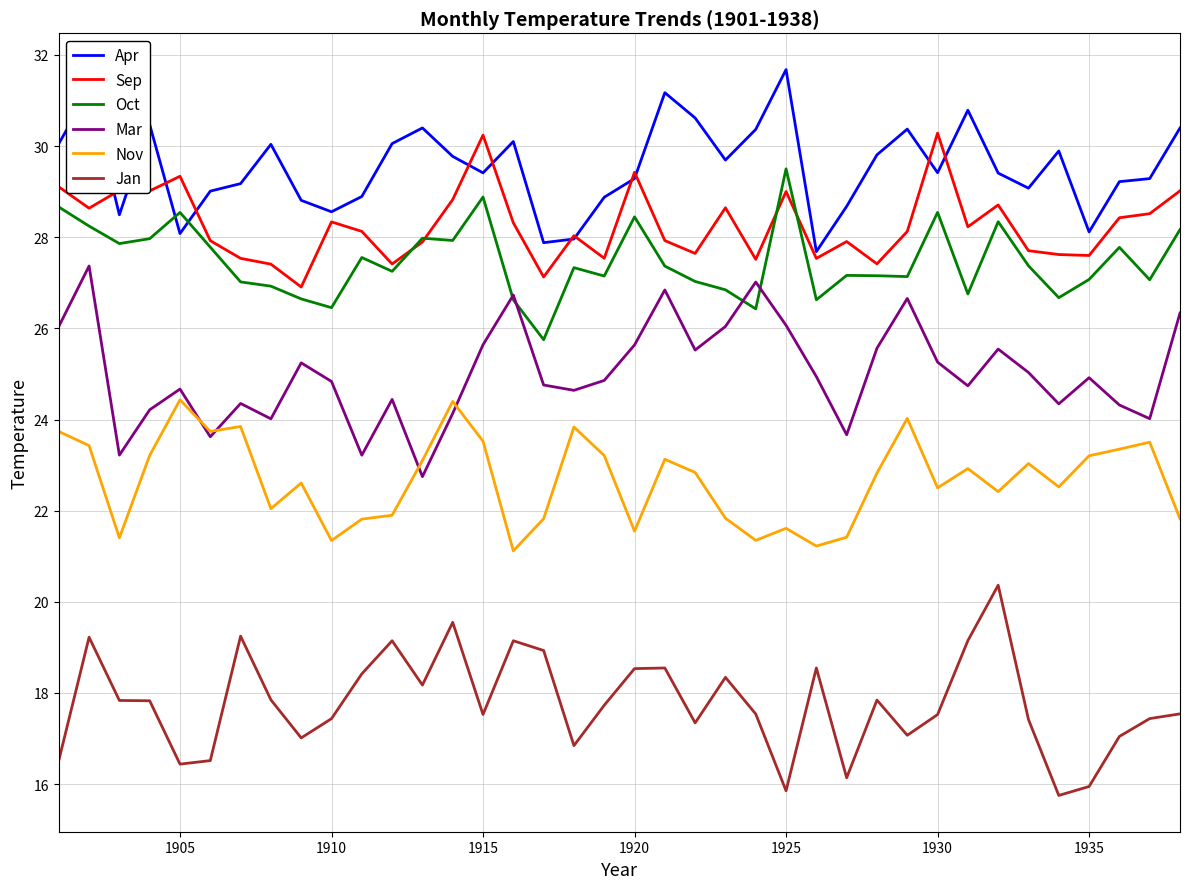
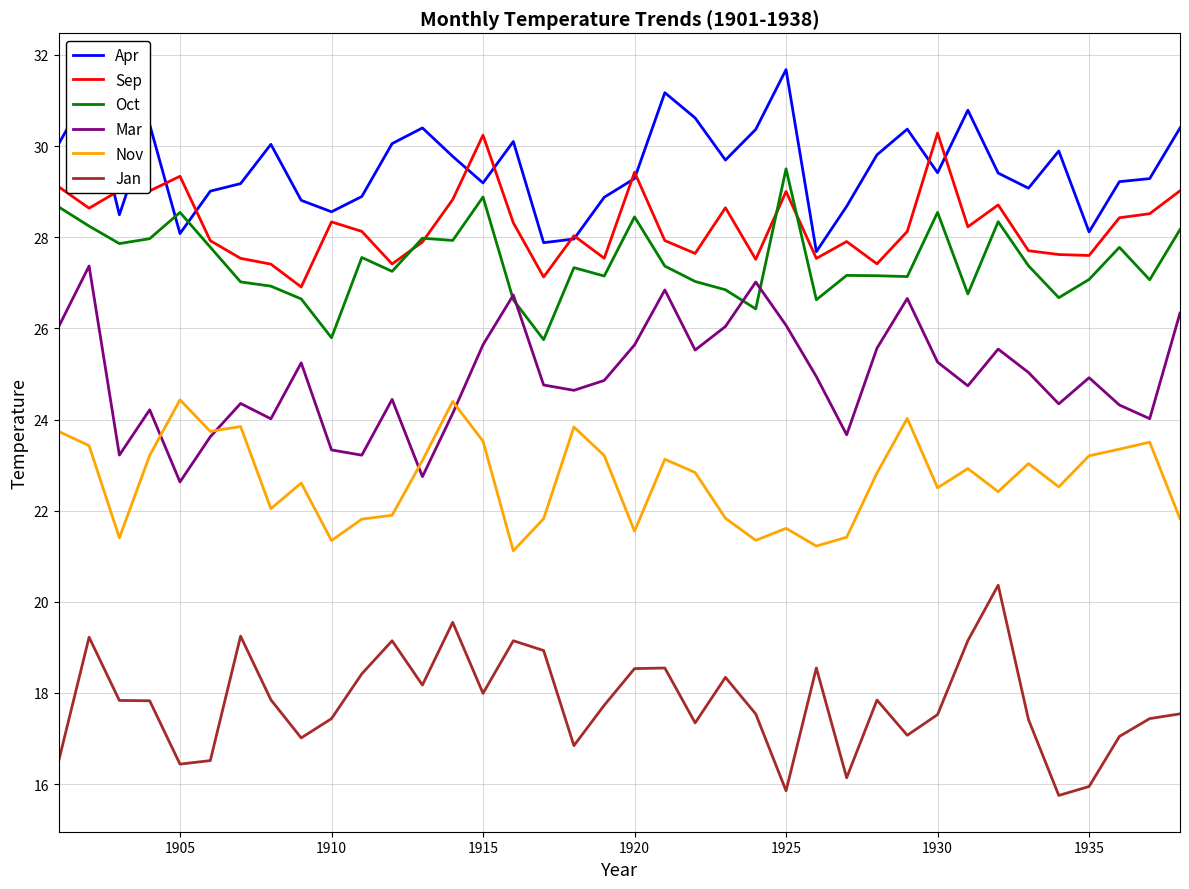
Mar, 1905: 24.7 -> 22.6
Oct, 1910: 26.5 -> 25.8
Mar, 1910: 24.8 -> 23.3
Apr, 1915: 29.4 -> 29.2
Jan, 1915: 17.5 -> 18.0
